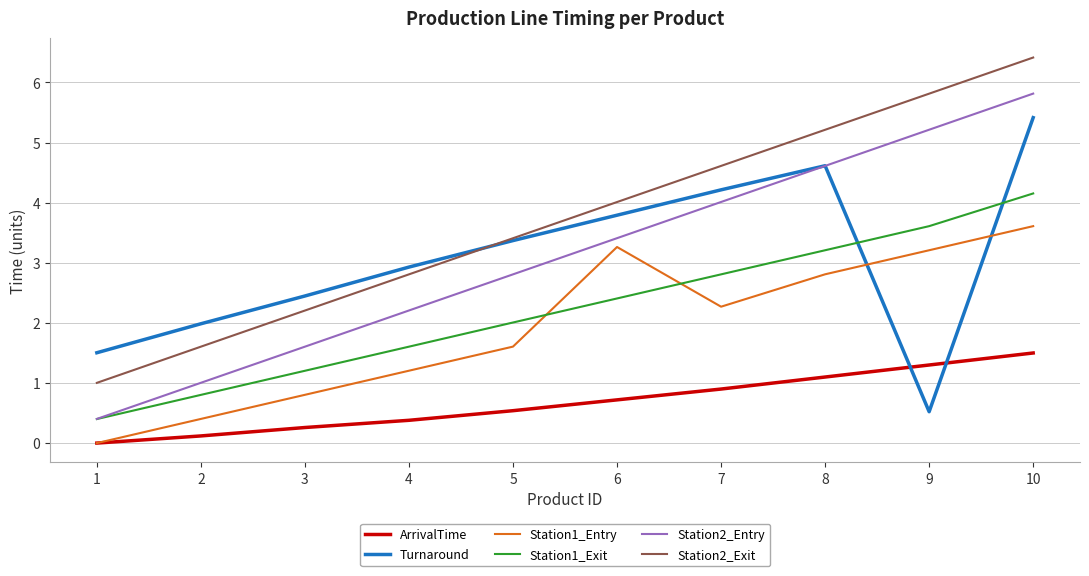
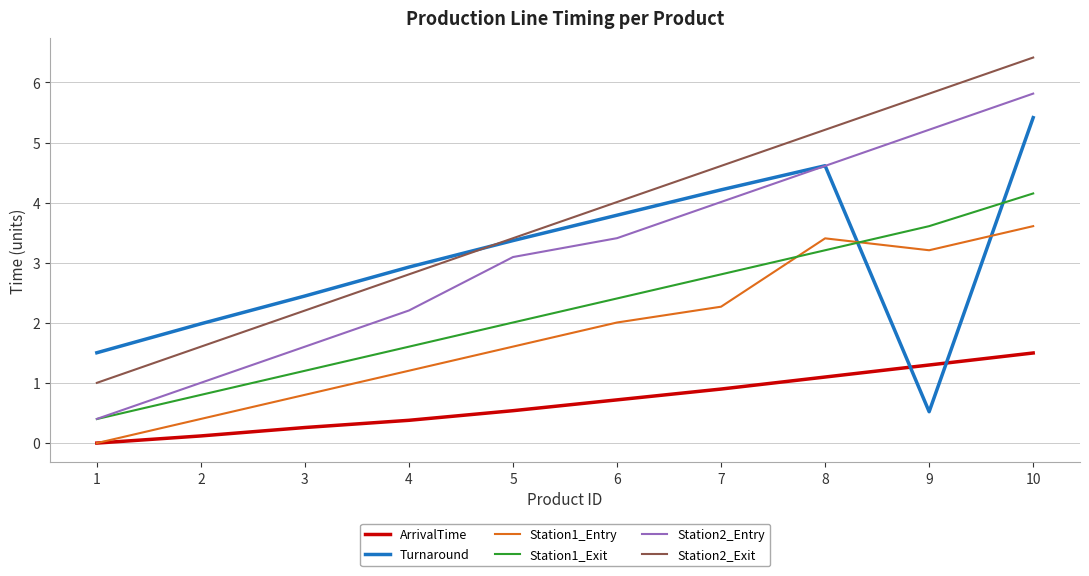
Station2_Entry, 5: 2.8 -> 3.1
Station1_Entry, 6: 3.3 -> 2.0
Station1_Entry, 8: 2.8 -> 3.4
